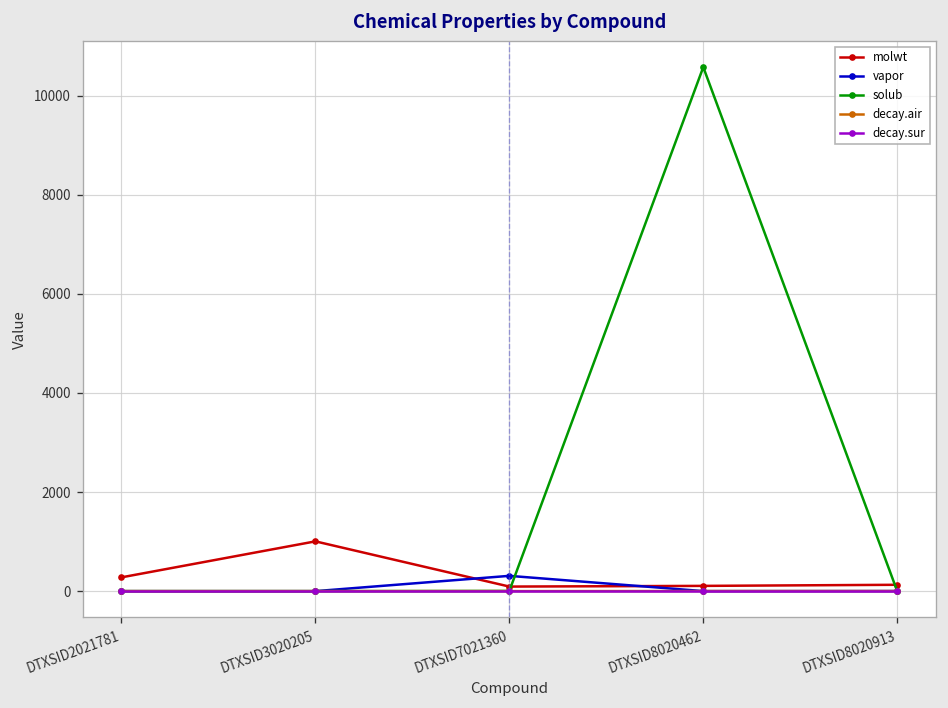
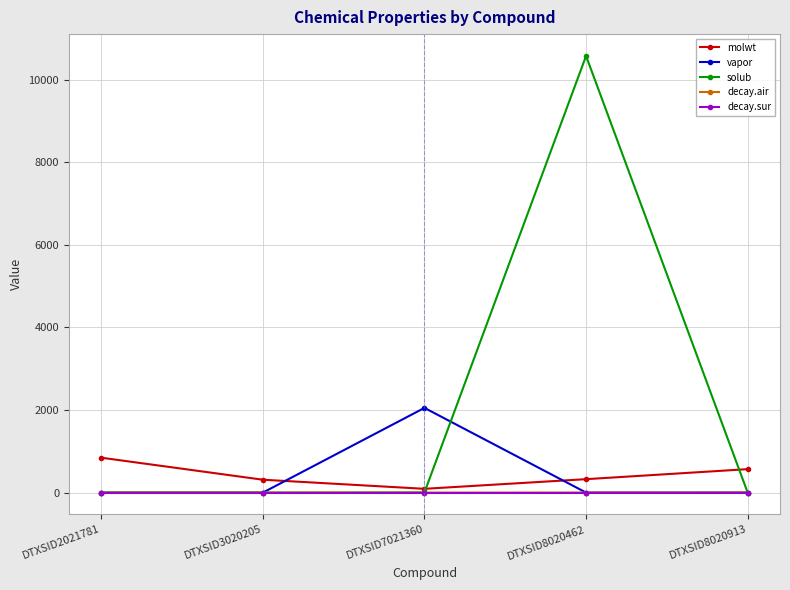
molwt, DTXSID2021781: 300 -> 800
molwt, DTXSID3020205: 1000 -> 300
vapor, DTXSID7021360: 300 -> 2100
molwt, DTXSID8020462: 100 -> 300
molwt, DTXSID8020913: 100 -> 600
